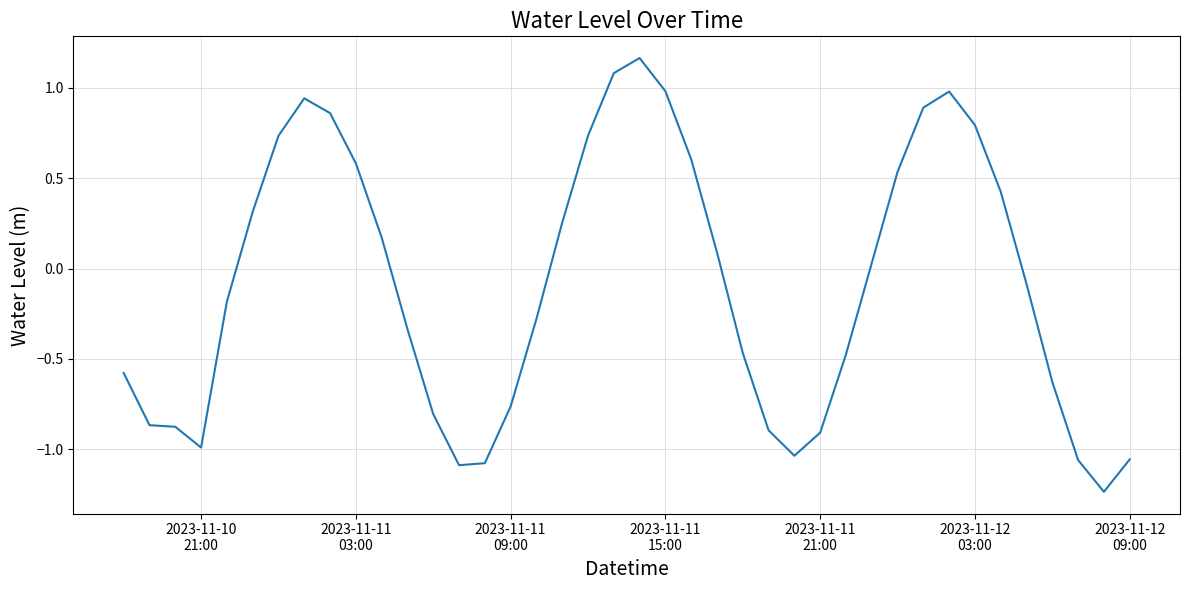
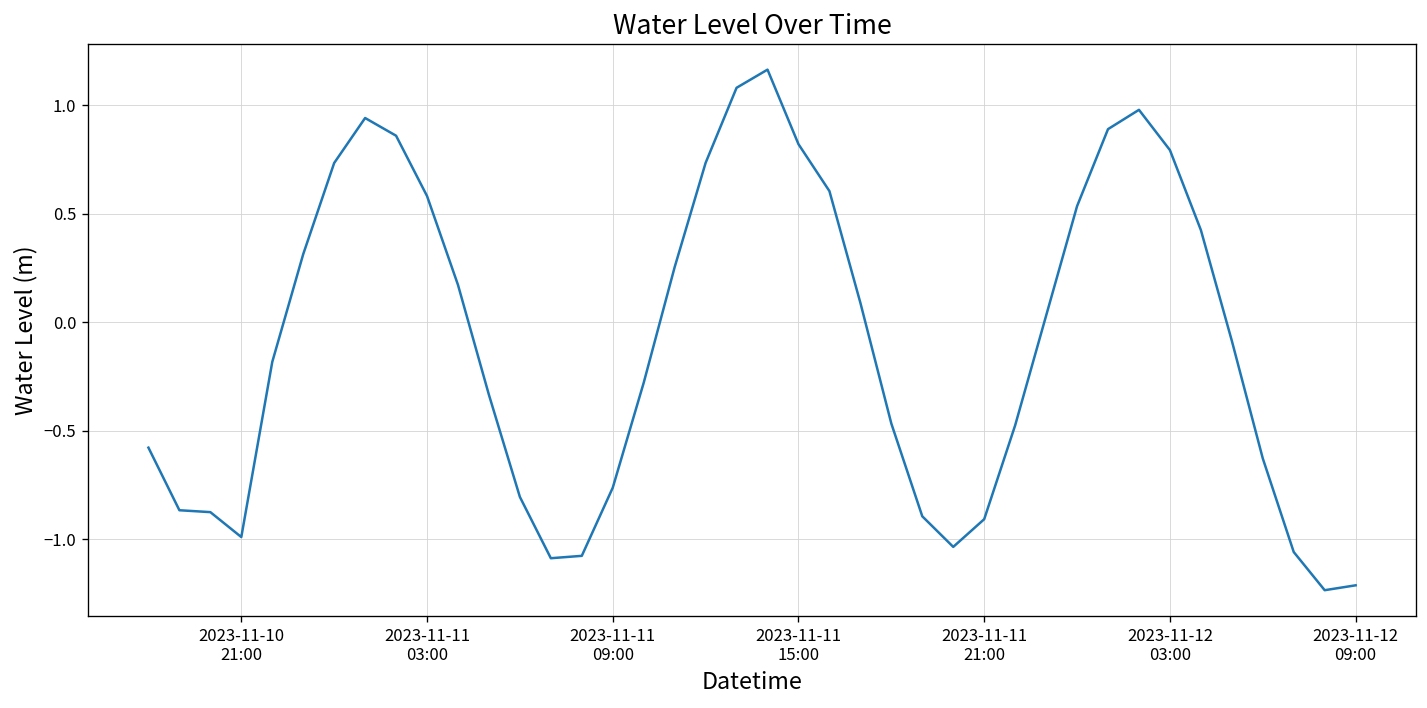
2023-11-11 15:00: 0.98 -> 0.82
2023-11-12 09:00: -1.06 -> -1.21
